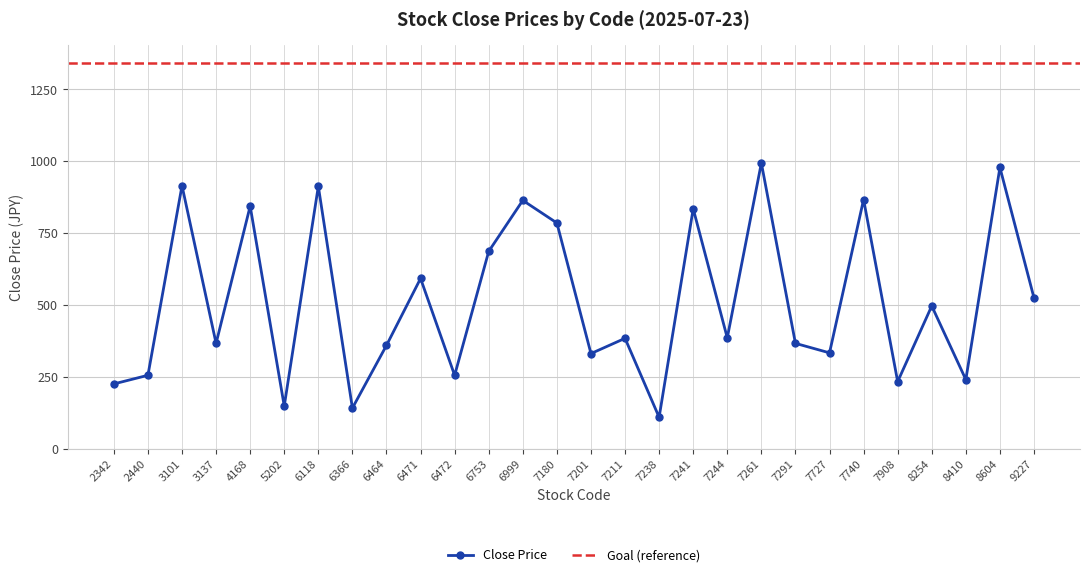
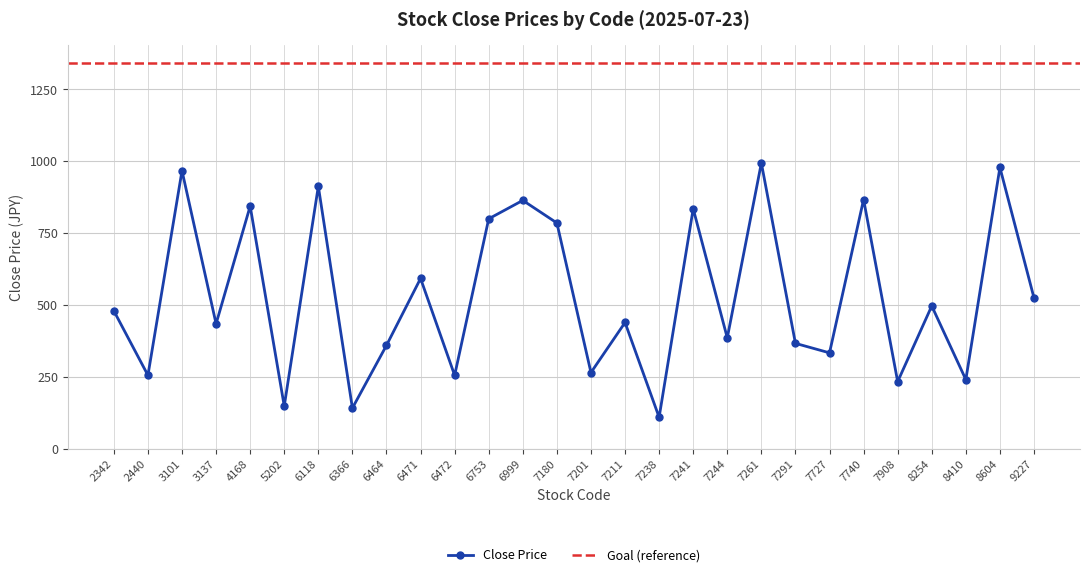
2342: 230 -> 480
3101: 920 -> 970
3137: 370 -> 440
6753: 690 -> 800
7201: 330 -> 270
7211: 380 -> 440
